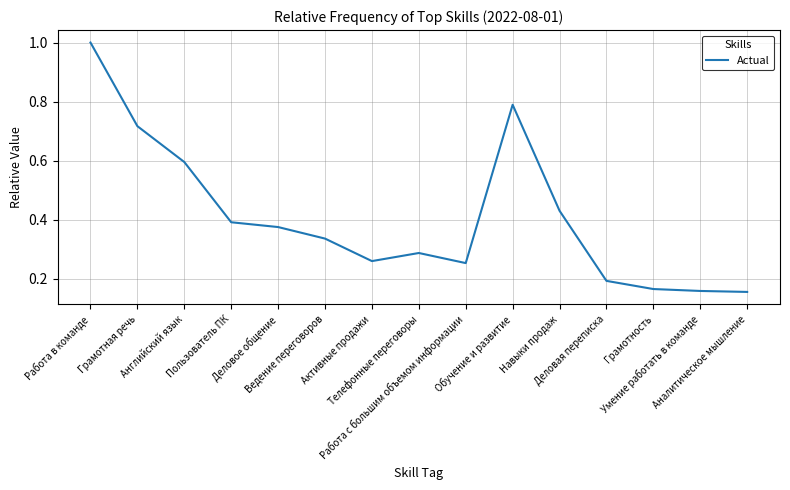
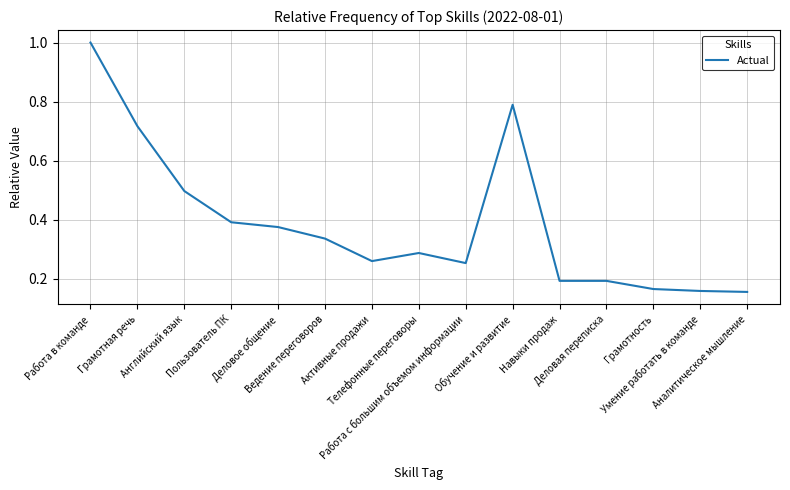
Английский язык: 0.60 -> 0.50
Навыки продаж: 0.43 -> 0.19
